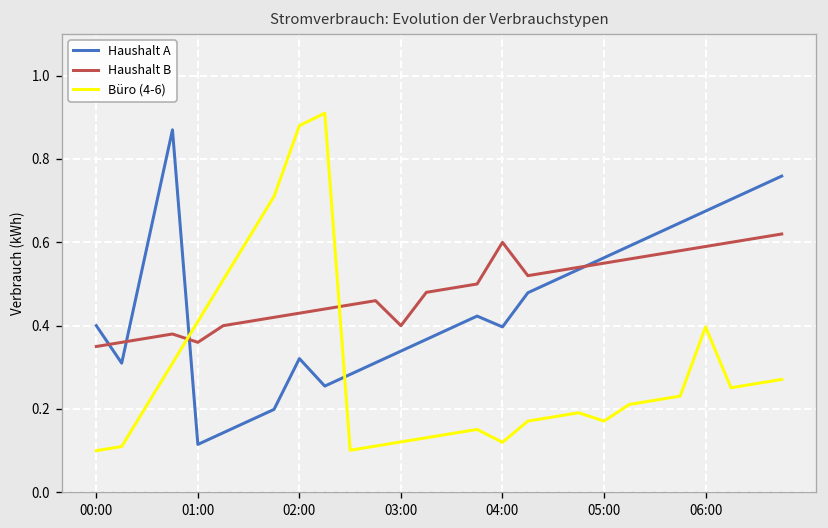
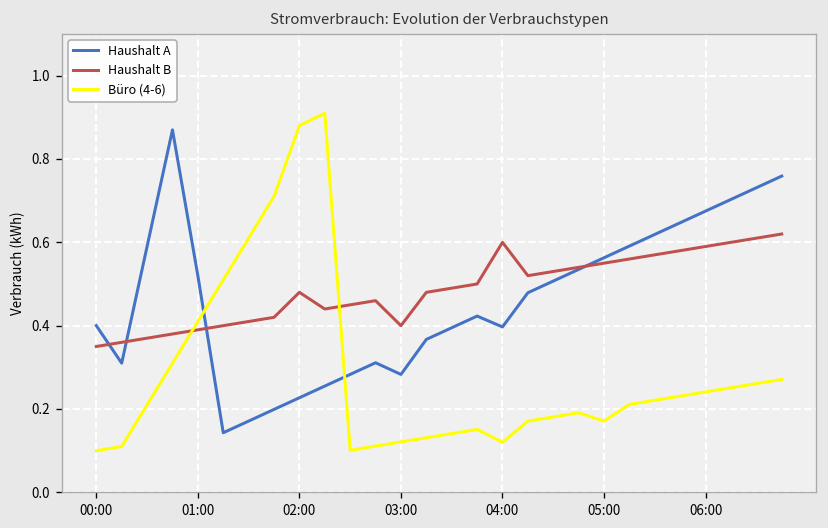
Haushalt A, 01:00: 0.12 -> 0.52
Haushalt B, 01:00: 0.36 -> 0.39
Haushalt A, 02:00: 0.32 -> 0.23
Haushalt B, 02:00: 0.43 -> 0.48
Haushalt A, 03:00: 0.34 -> 0.28
Büro (4-6), 06:00: 0.40 -> 0.24
